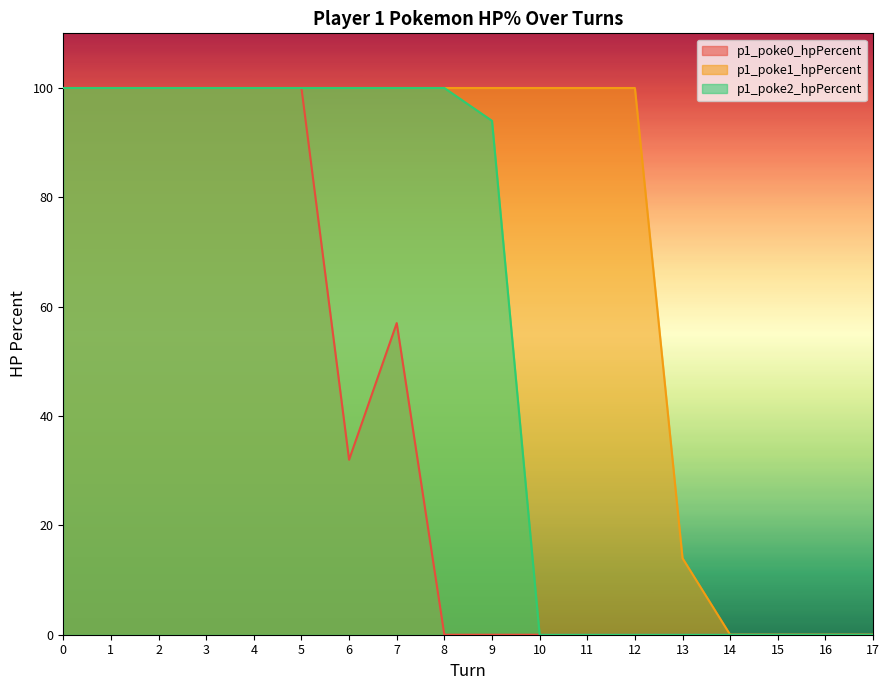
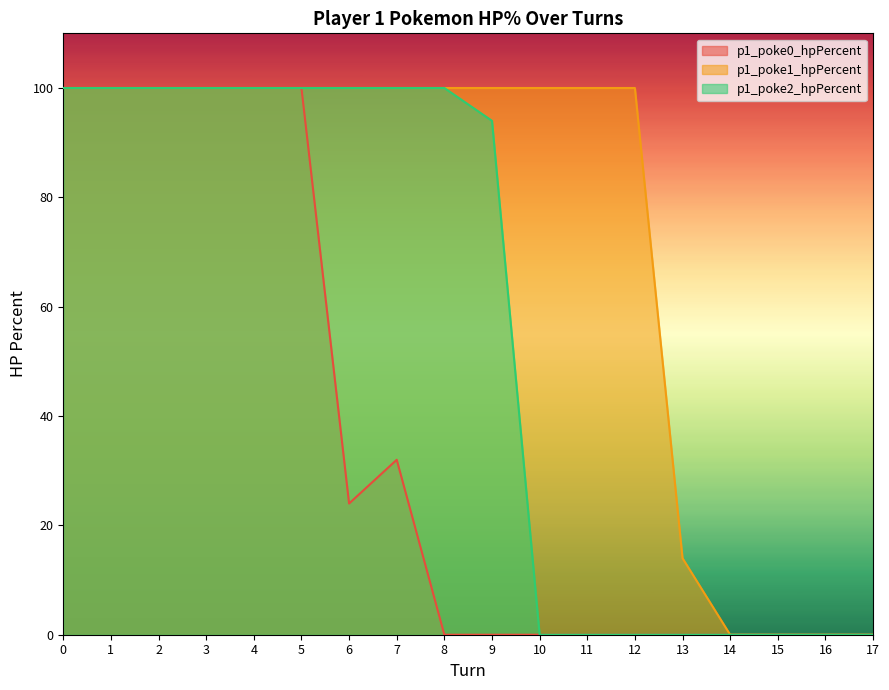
p1_poke0_hpPercent, 6: 32 -> 24
p1_poke0_hpPercent, 7: 57 -> 32
